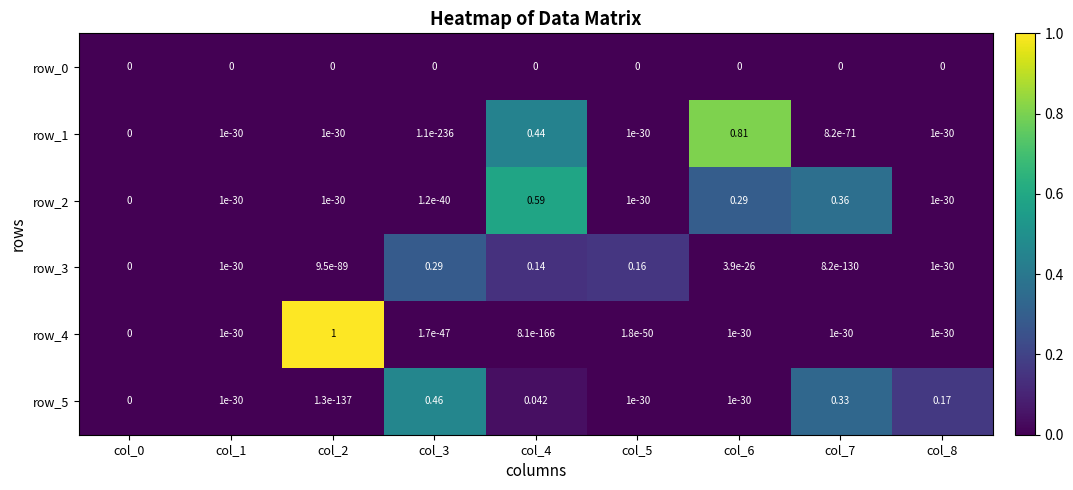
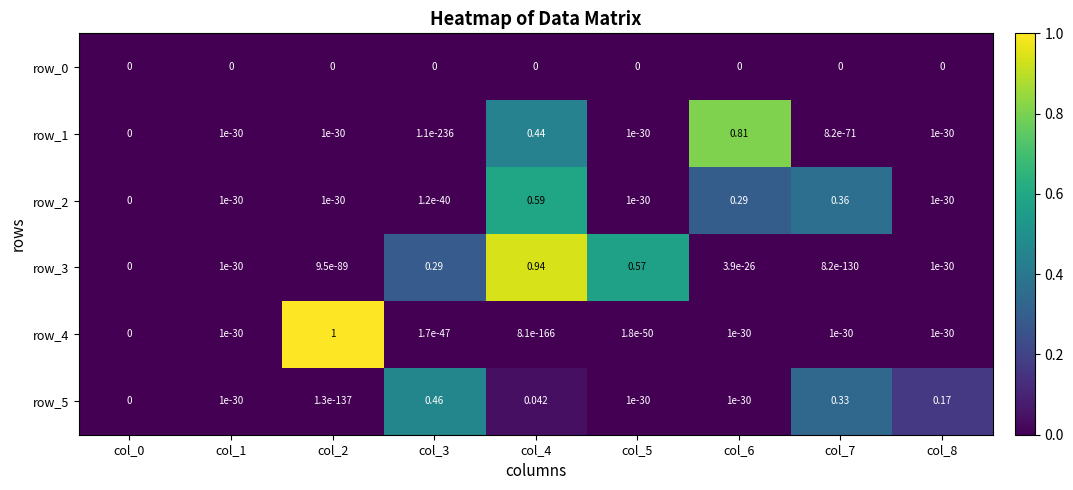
row_3, col_4: 0.14 -> 0.94
row_3, col_5: 0.16 -> 0.57
